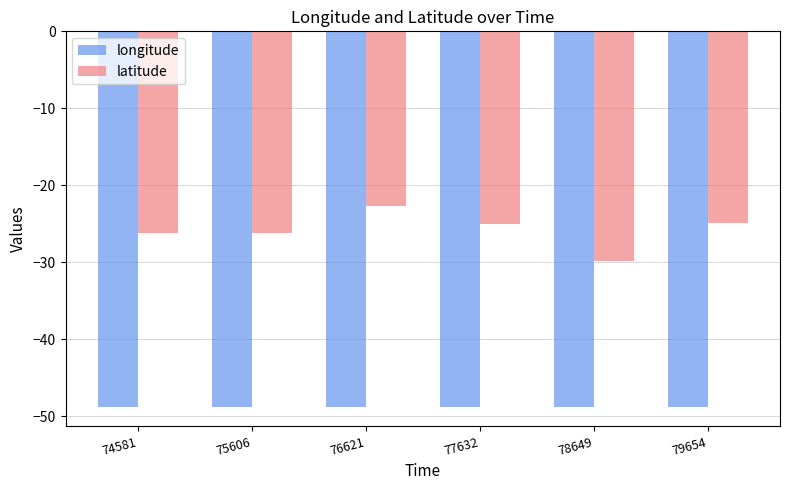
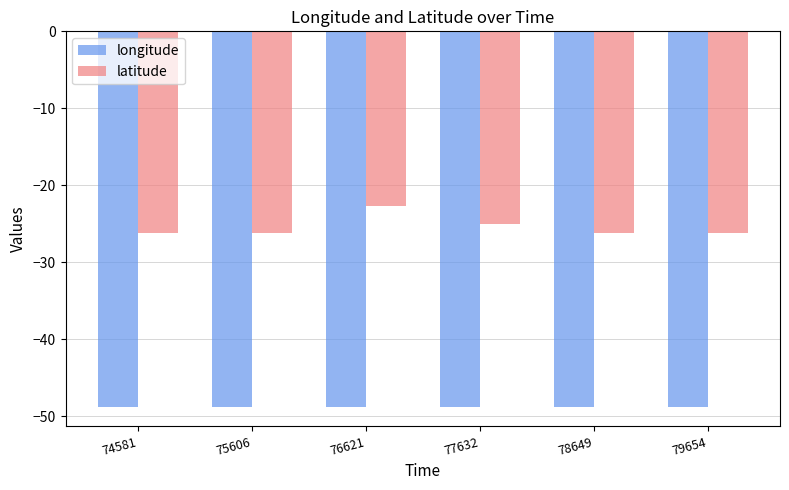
latitude, 78649: -30 -> -26
latitude, 79654: -25 -> -26
